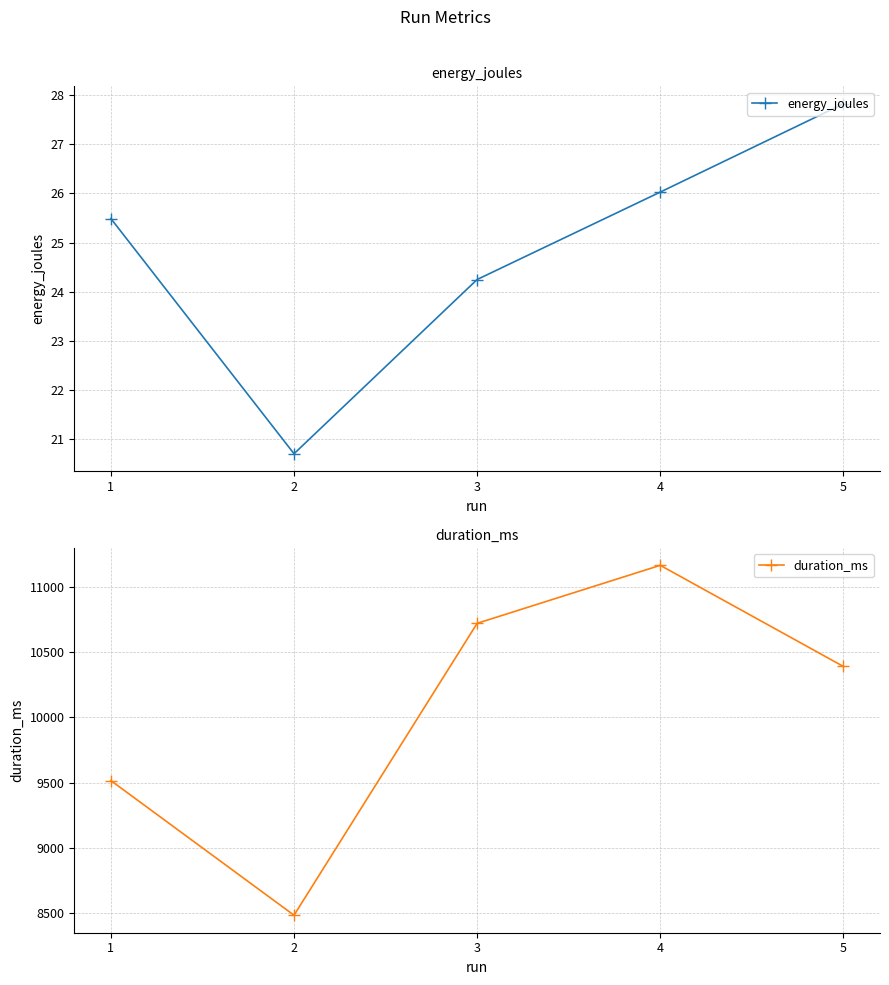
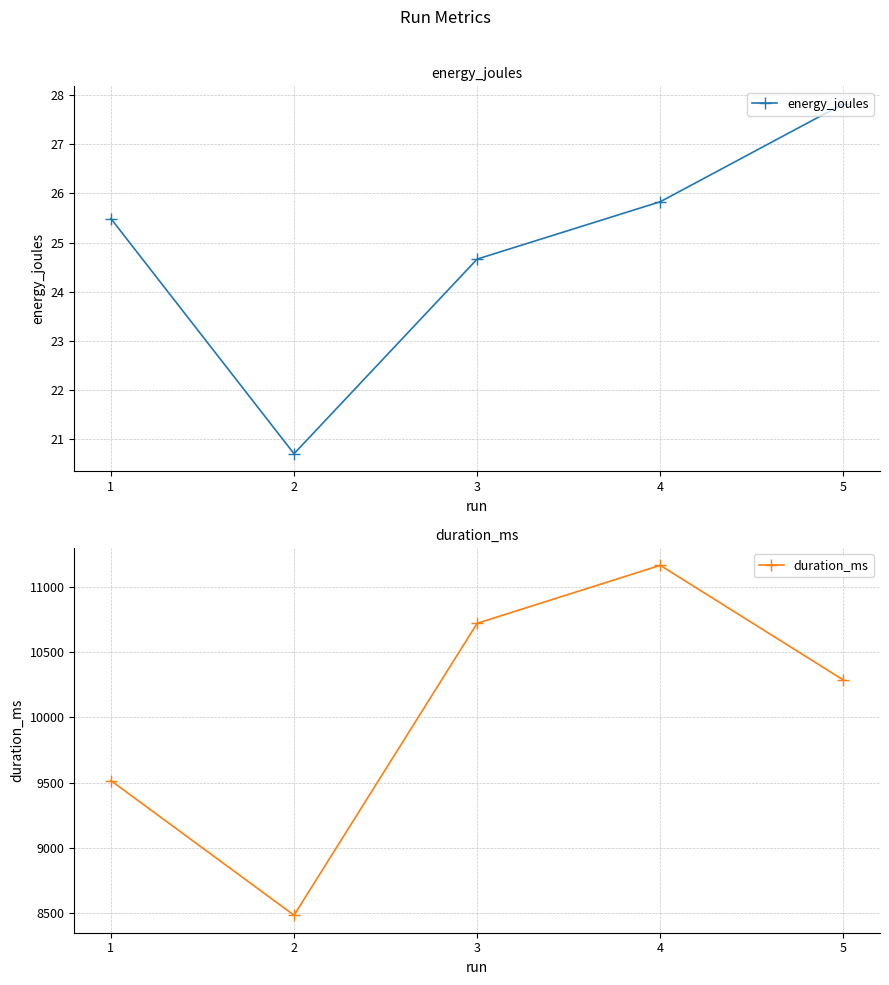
energy_joules, 3: 24.3 -> 24.7
energy_joules, 4: 26.0 -> 25.8
duration_ms, 5: 10390 -> 10290
